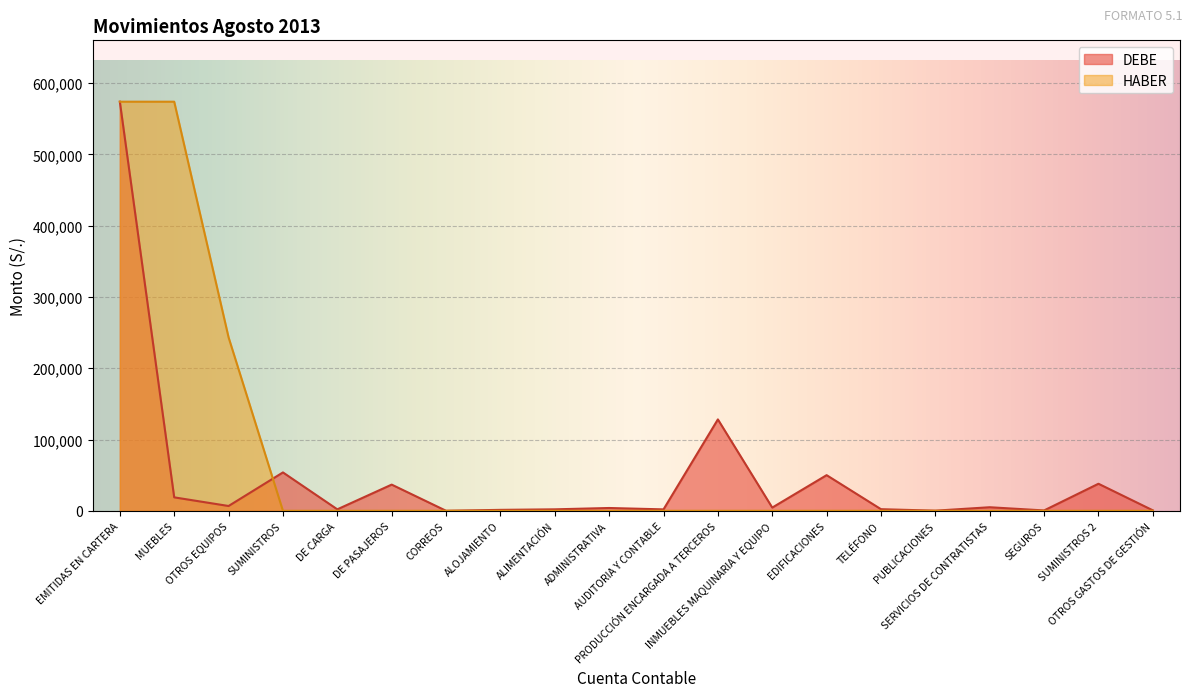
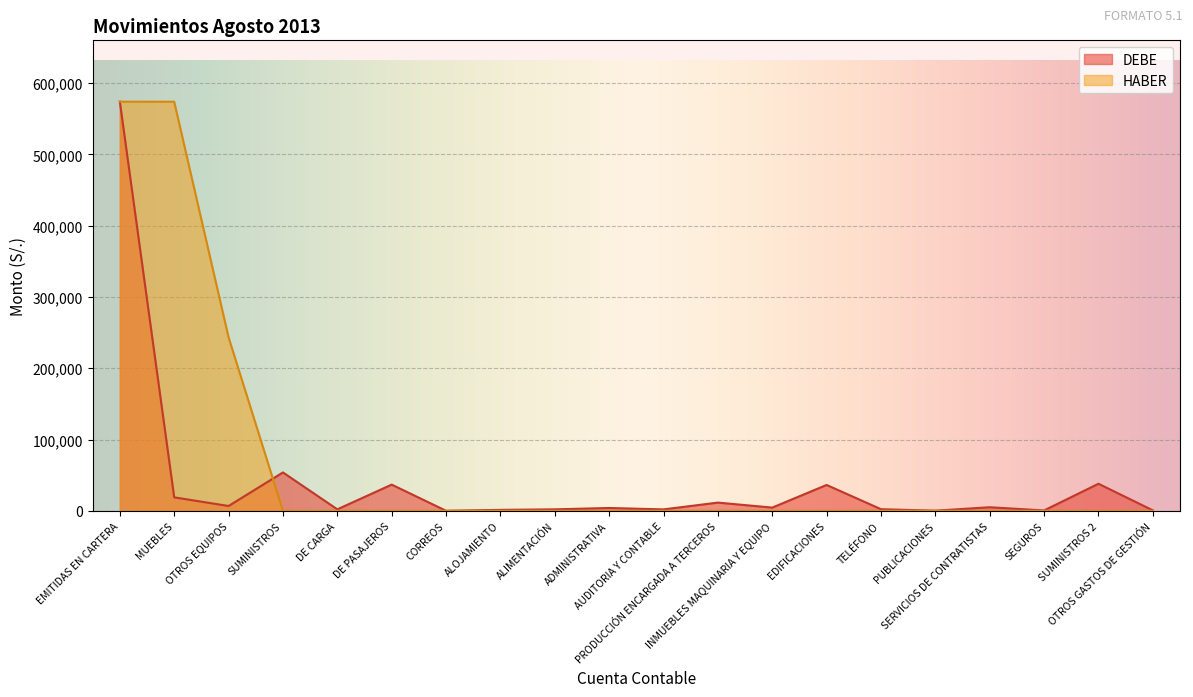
DEBE, PRODUCCIÓN ENCARGADA A TERCEROS: 130,000 -> 10,000
DEBE, EDIFICACIONES: 50,000 -> 40,000
